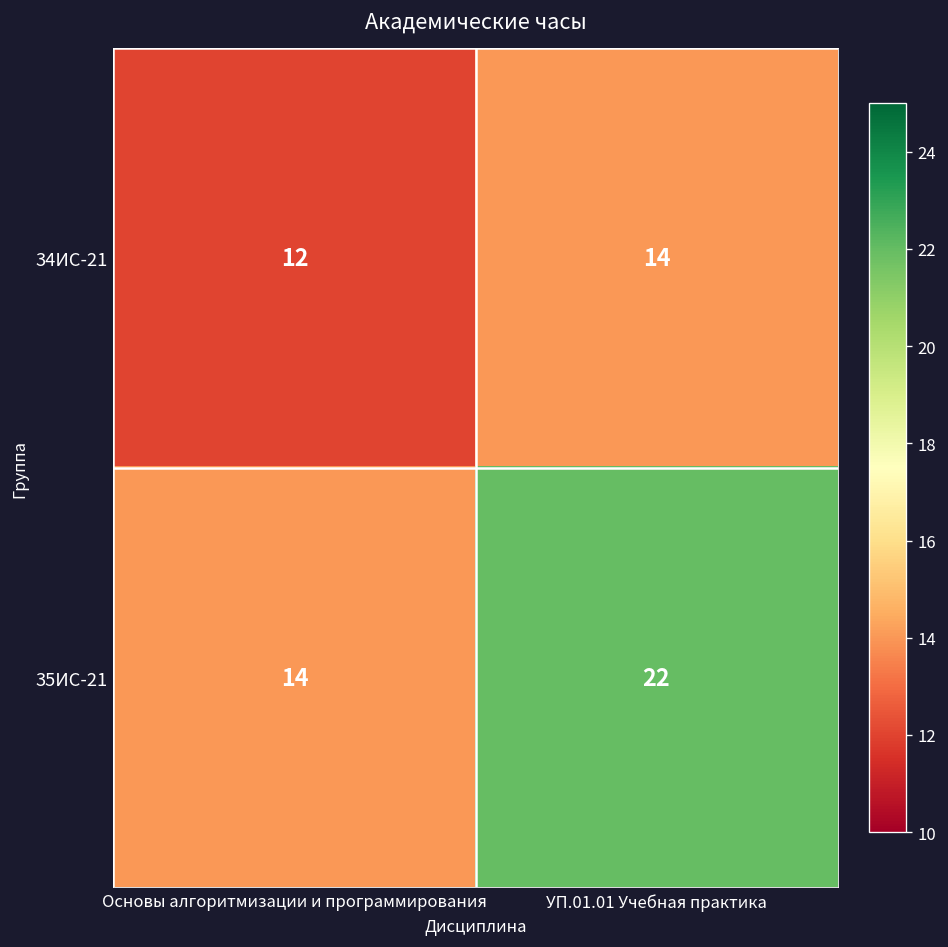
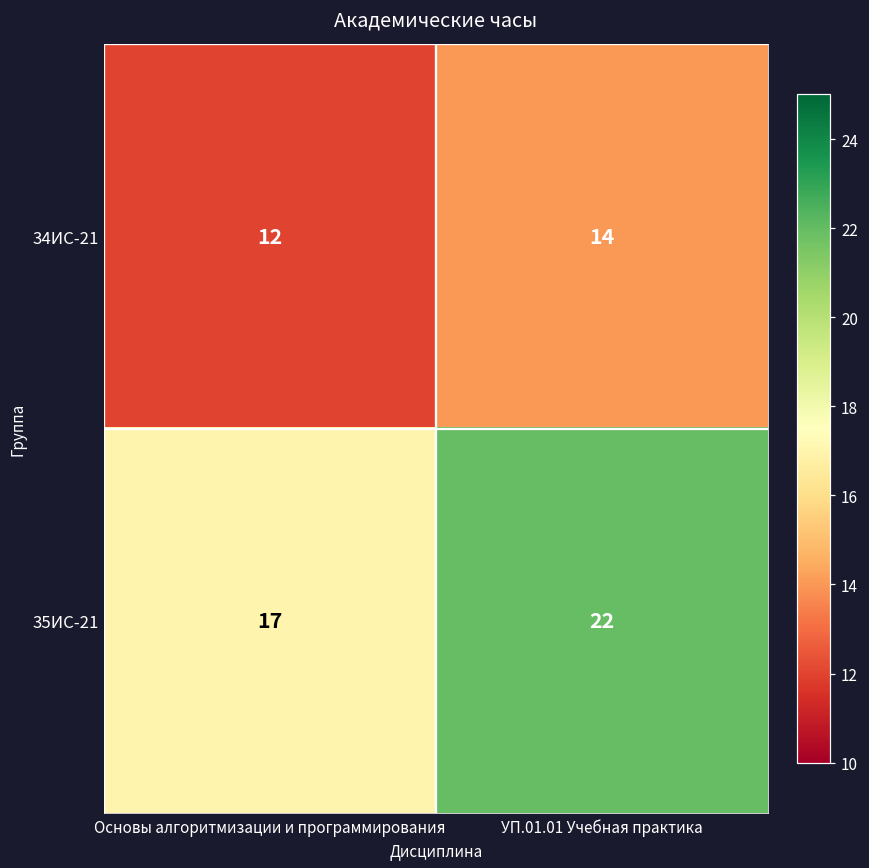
35ИС-21, Основы алгоритмизации и программирования: 14 -> 17
